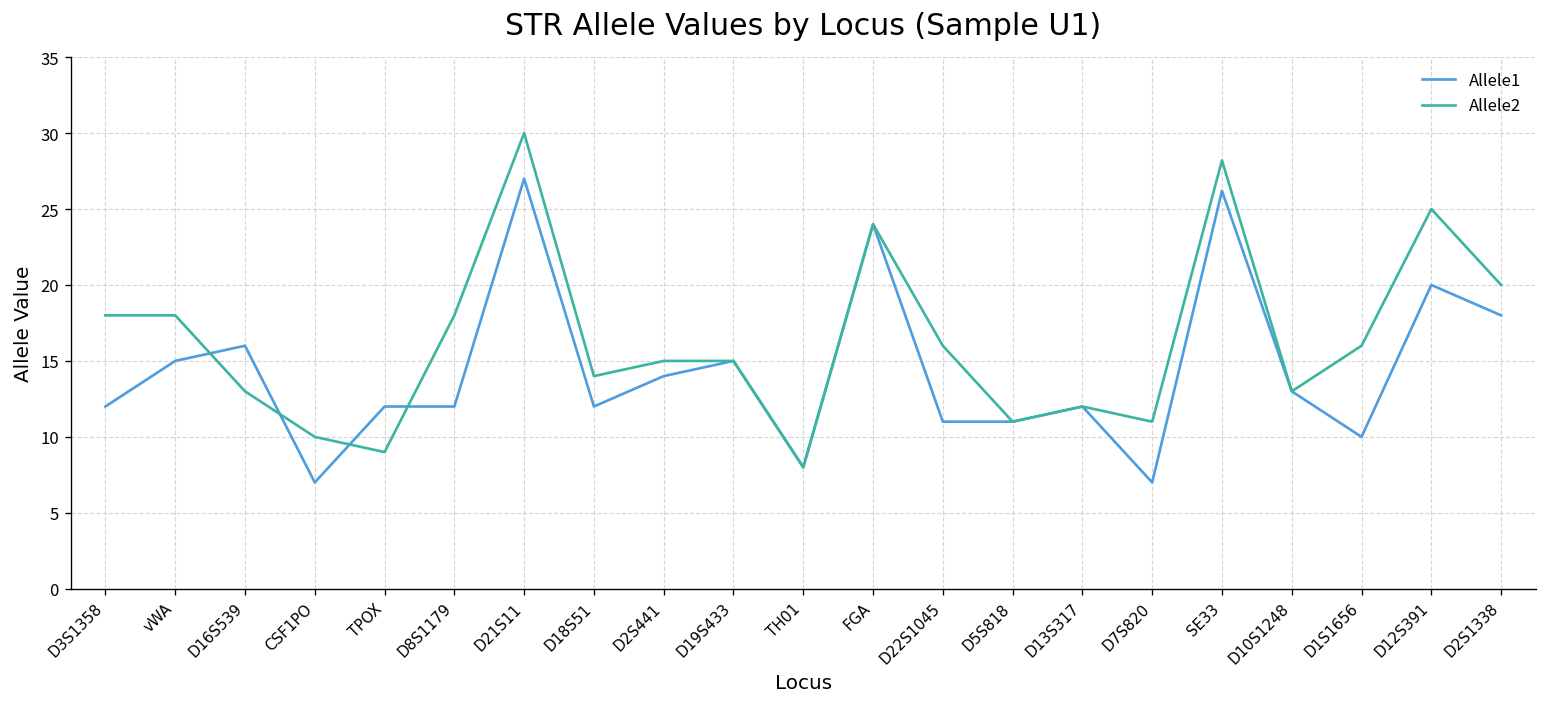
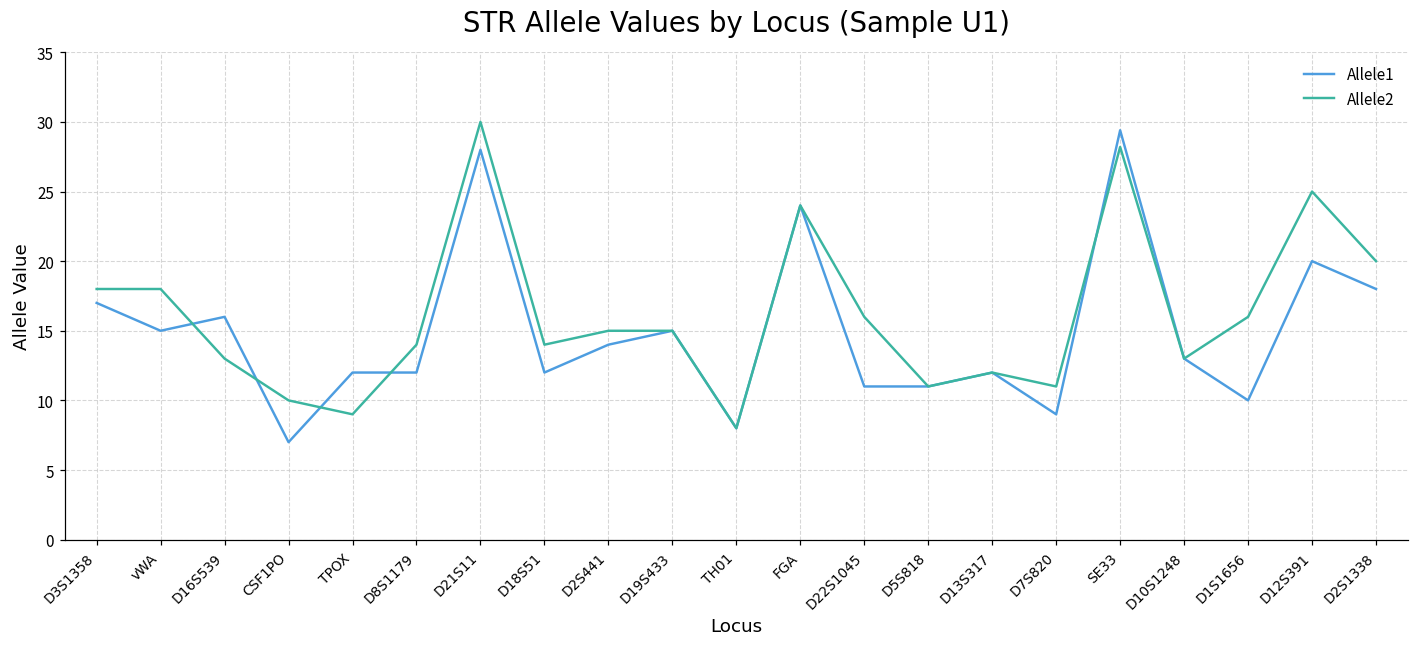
Allele1, D3S1358: 12 -> 17
Allele2, D8S1179: 18 -> 14
Allele1, D21S11: 27 -> 28
Allele1, D7S820: 7 -> 9
Allele1, SE33: 26.2 -> 29.4
